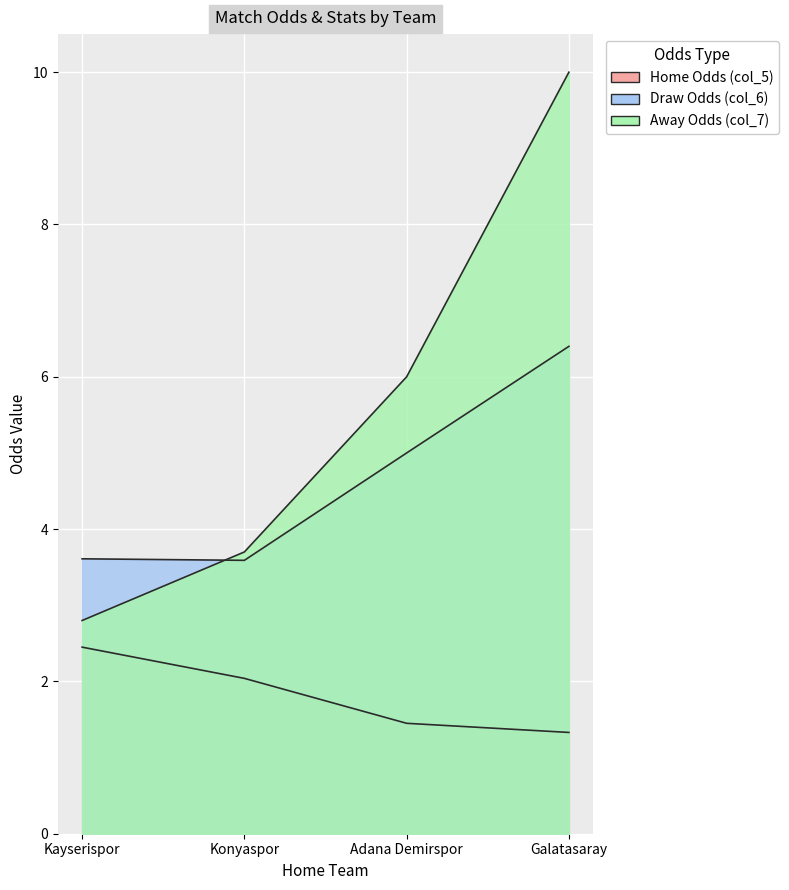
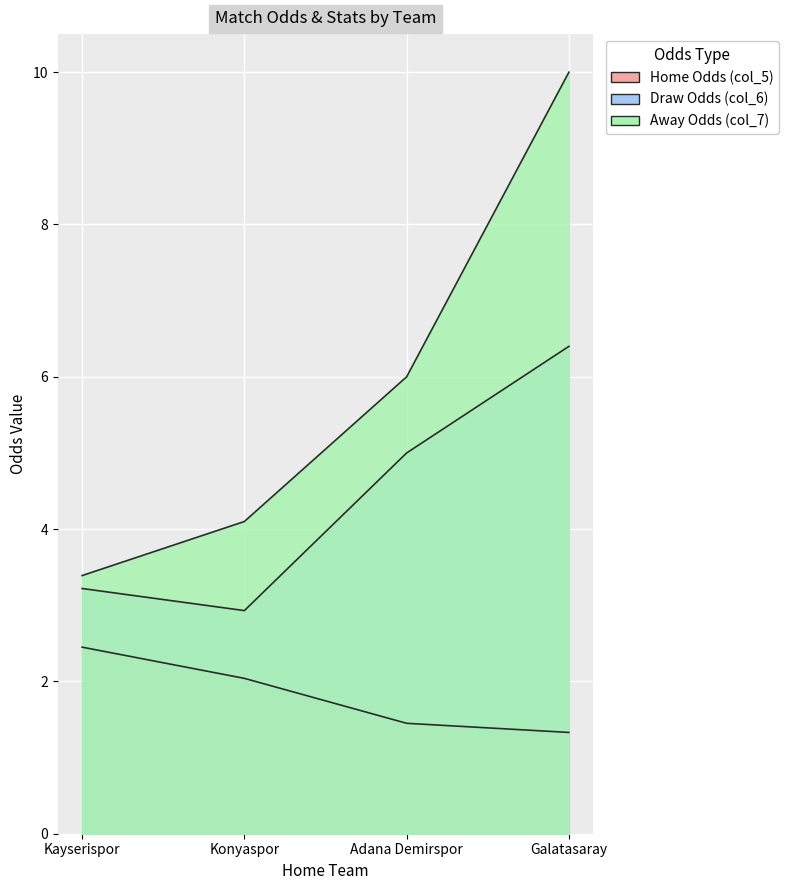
Draw Odds (col_6), Kayserispor: 3.6 -> 3.2
Away Odds (col_7), Kayserispor: 2.8 -> 3.4
Draw Odds (col_6), Konyaspor: 3.6 -> 2.9
Away Odds (col_7), Konyaspor: 3.7 -> 4.1
